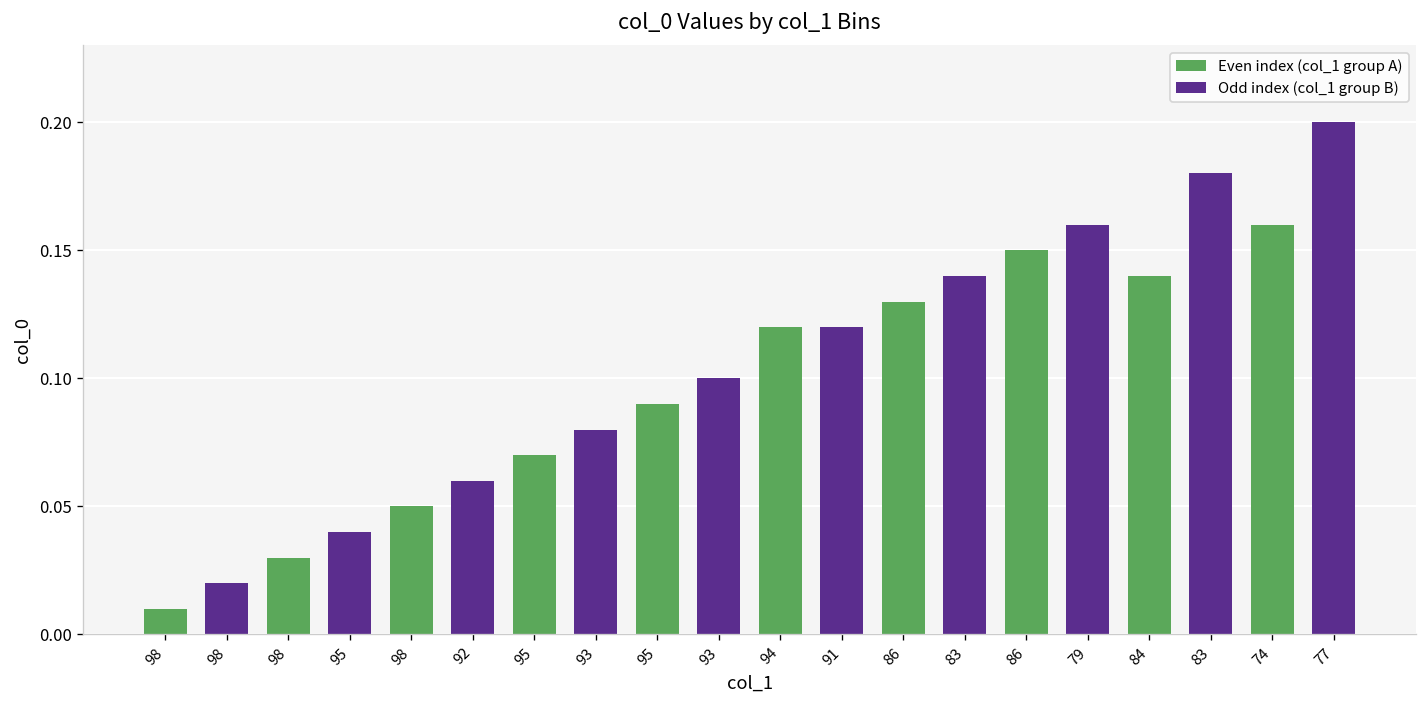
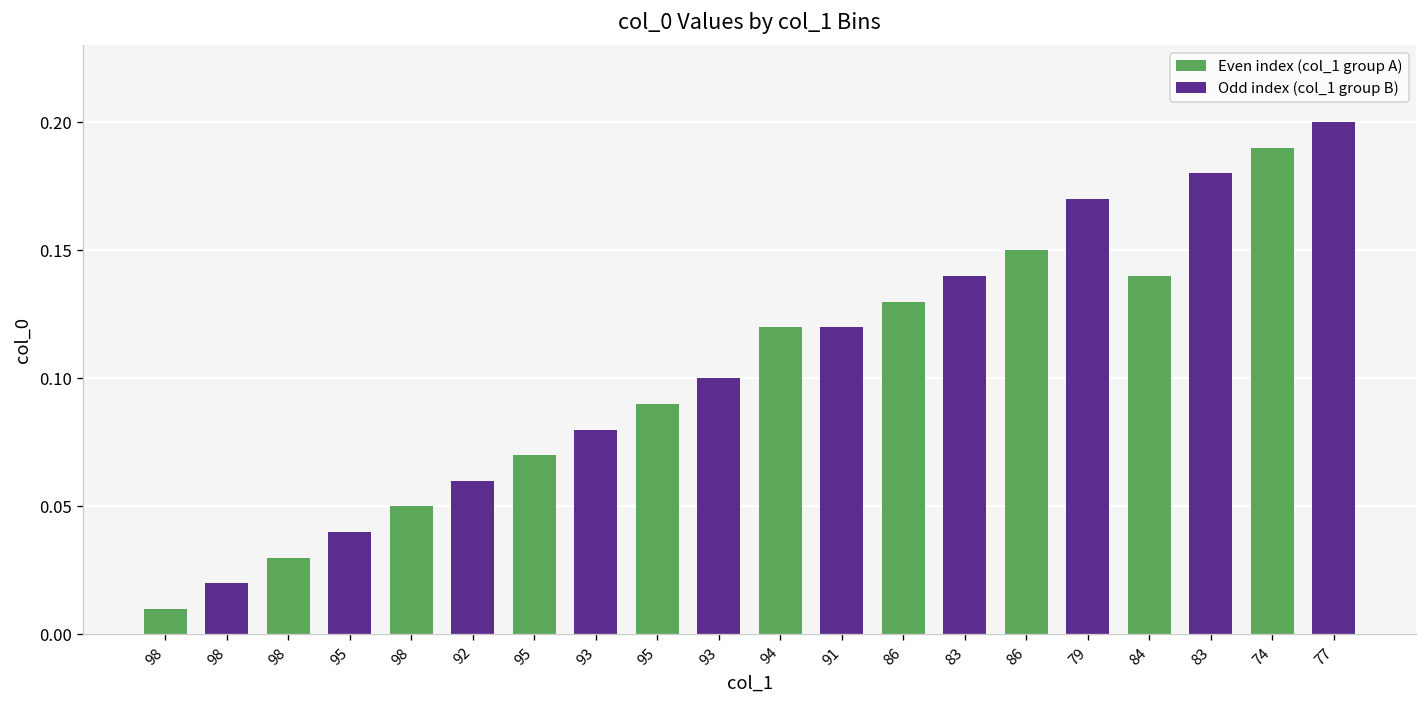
79: 0.16 -> 0.17
74: 0.16 -> 0.19
